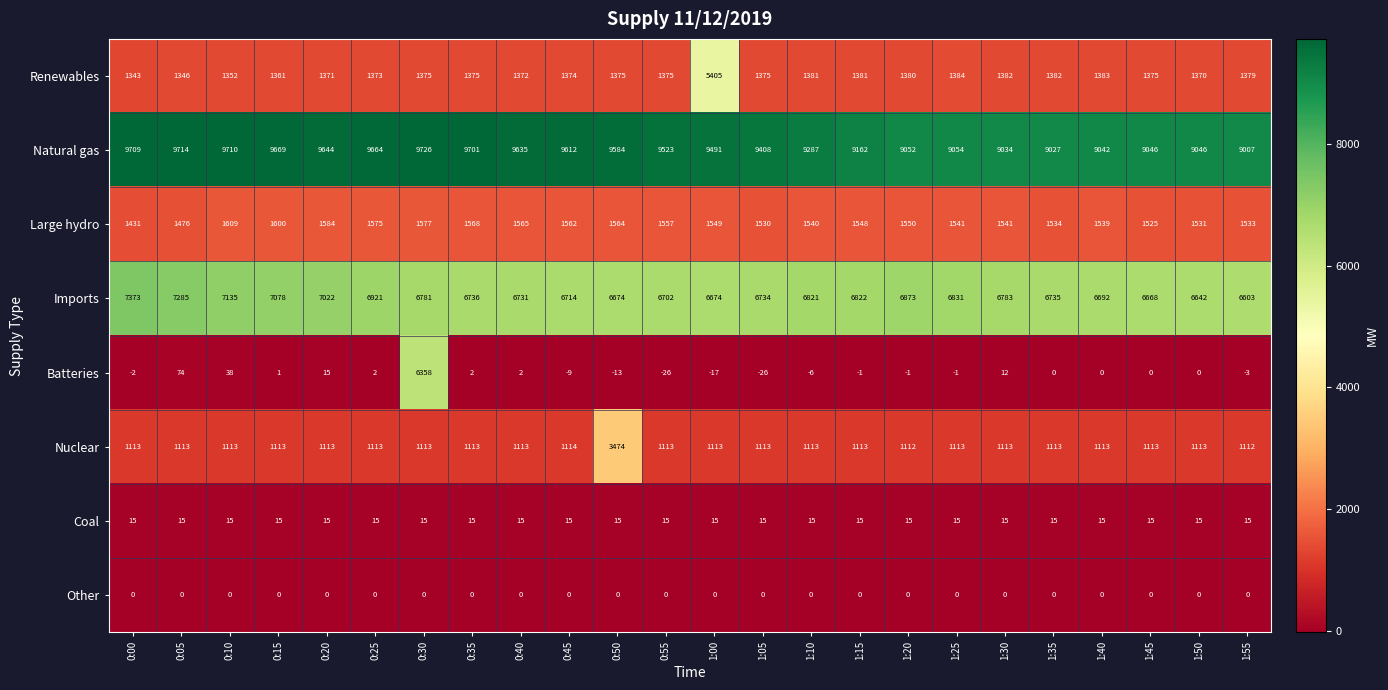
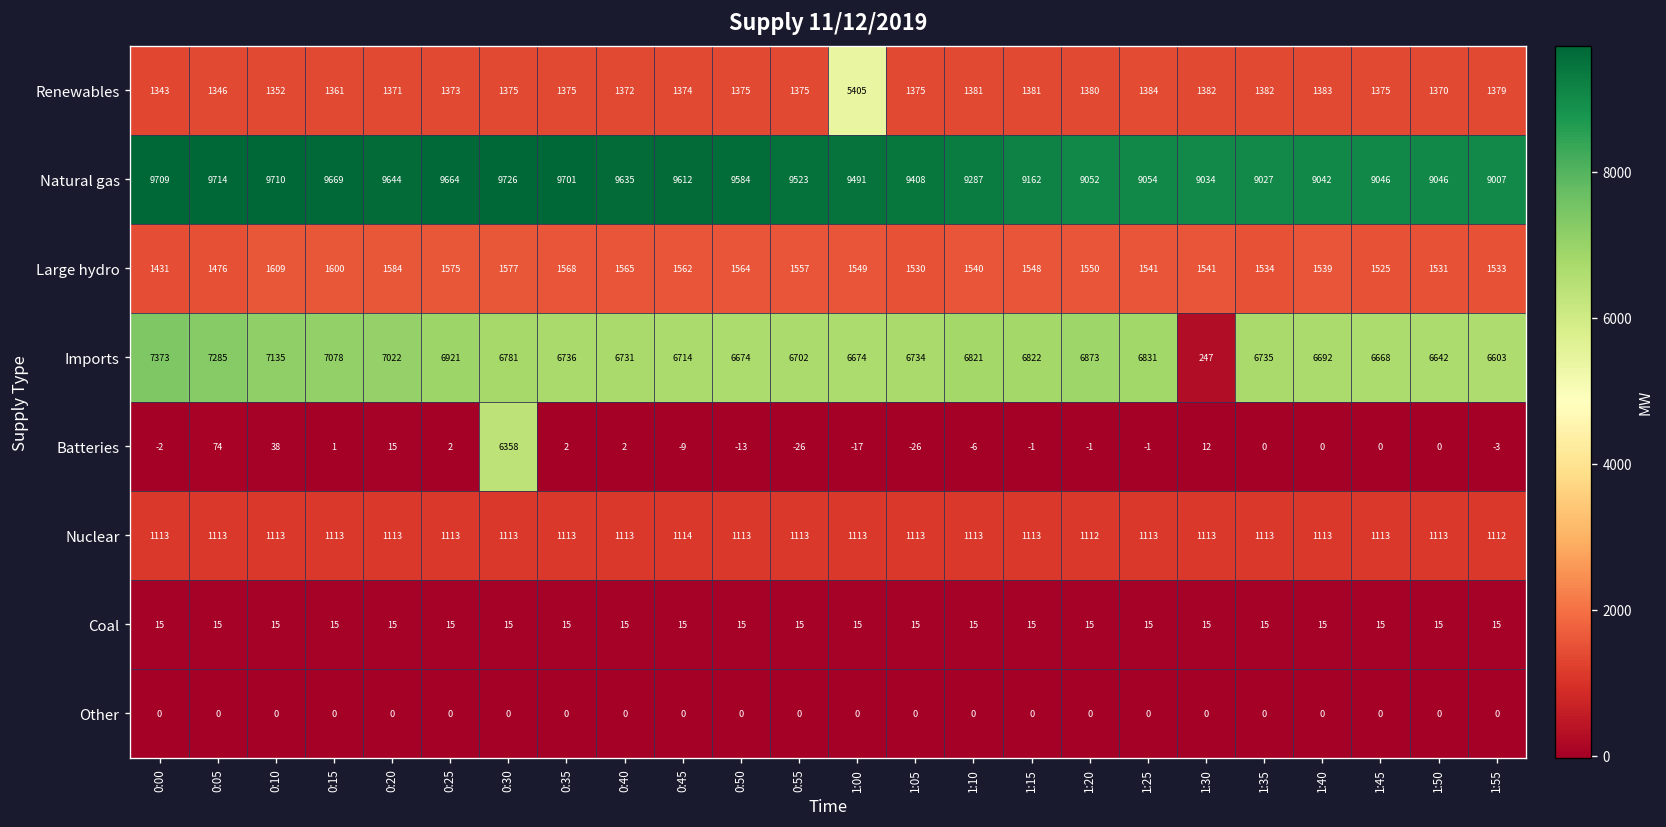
Imports, 1:30: 6783 -> 247
Nuclear, 0:50: 3474 -> 1113
